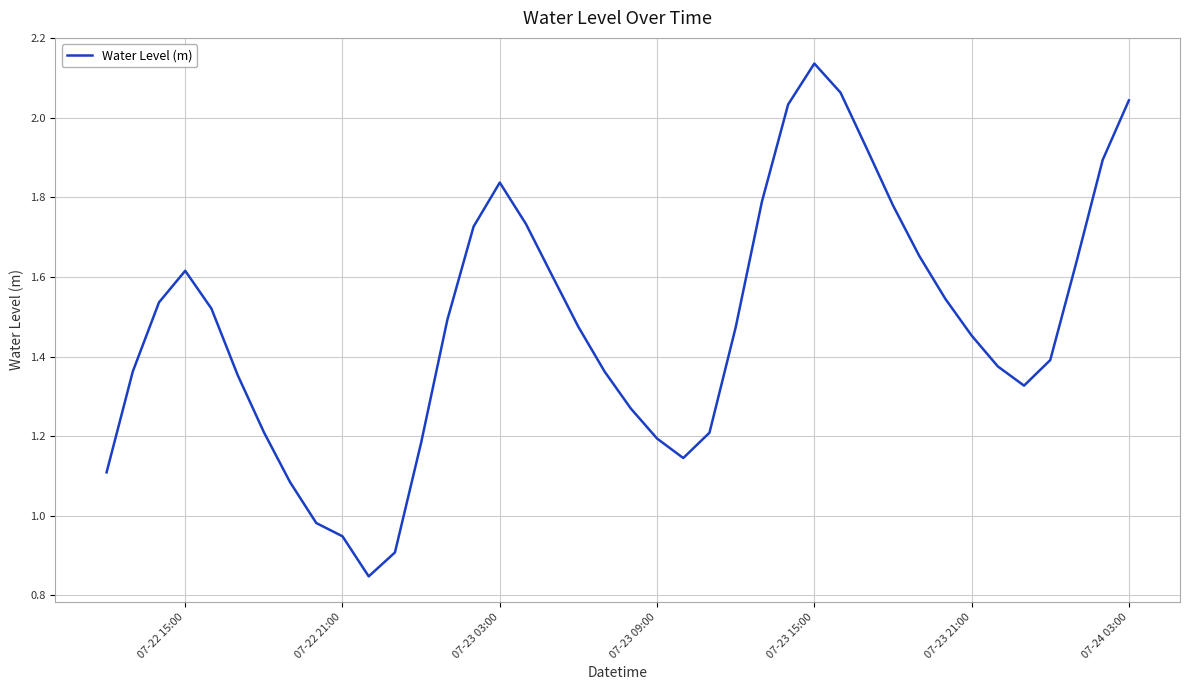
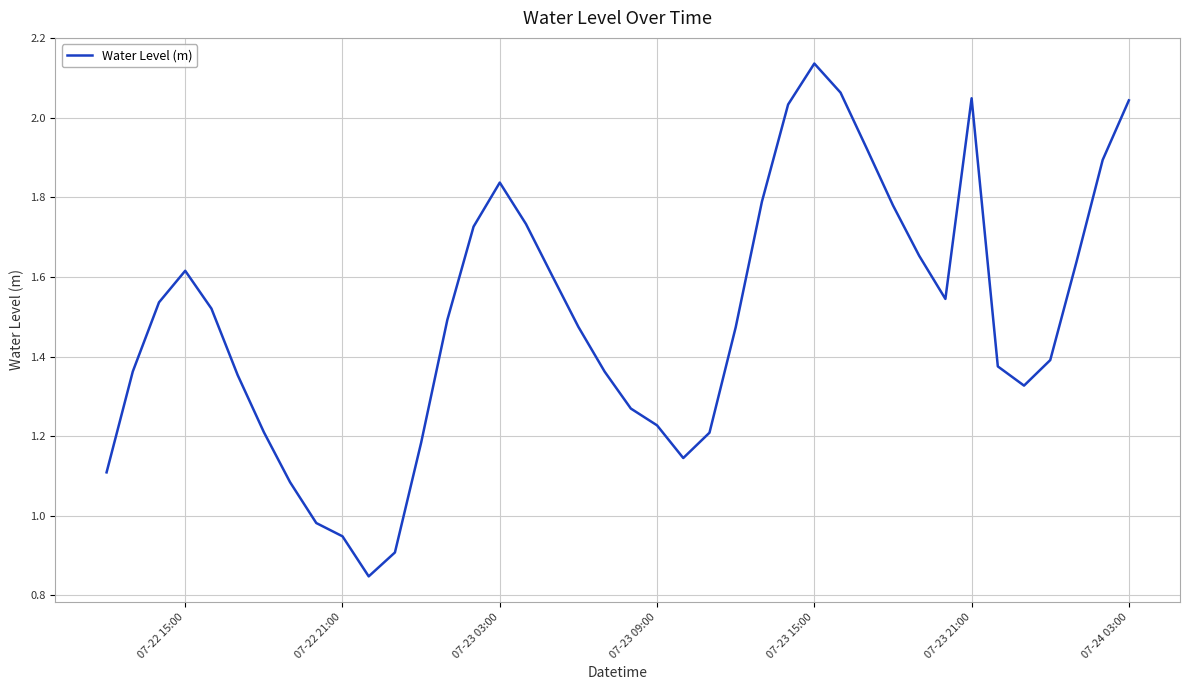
07-23 09:00: 1.19 -> 1.23
07-23 21:00: 1.45 -> 2.05
